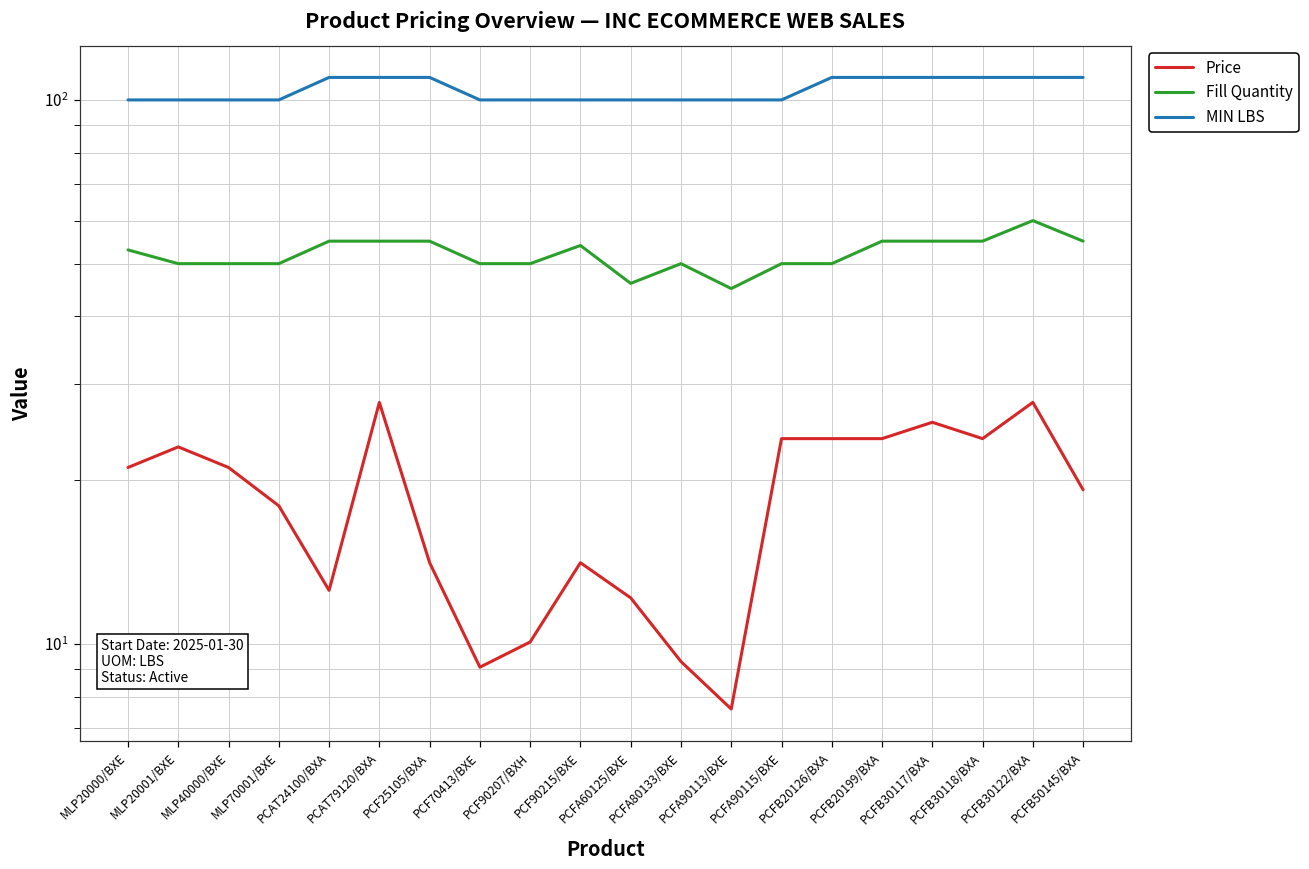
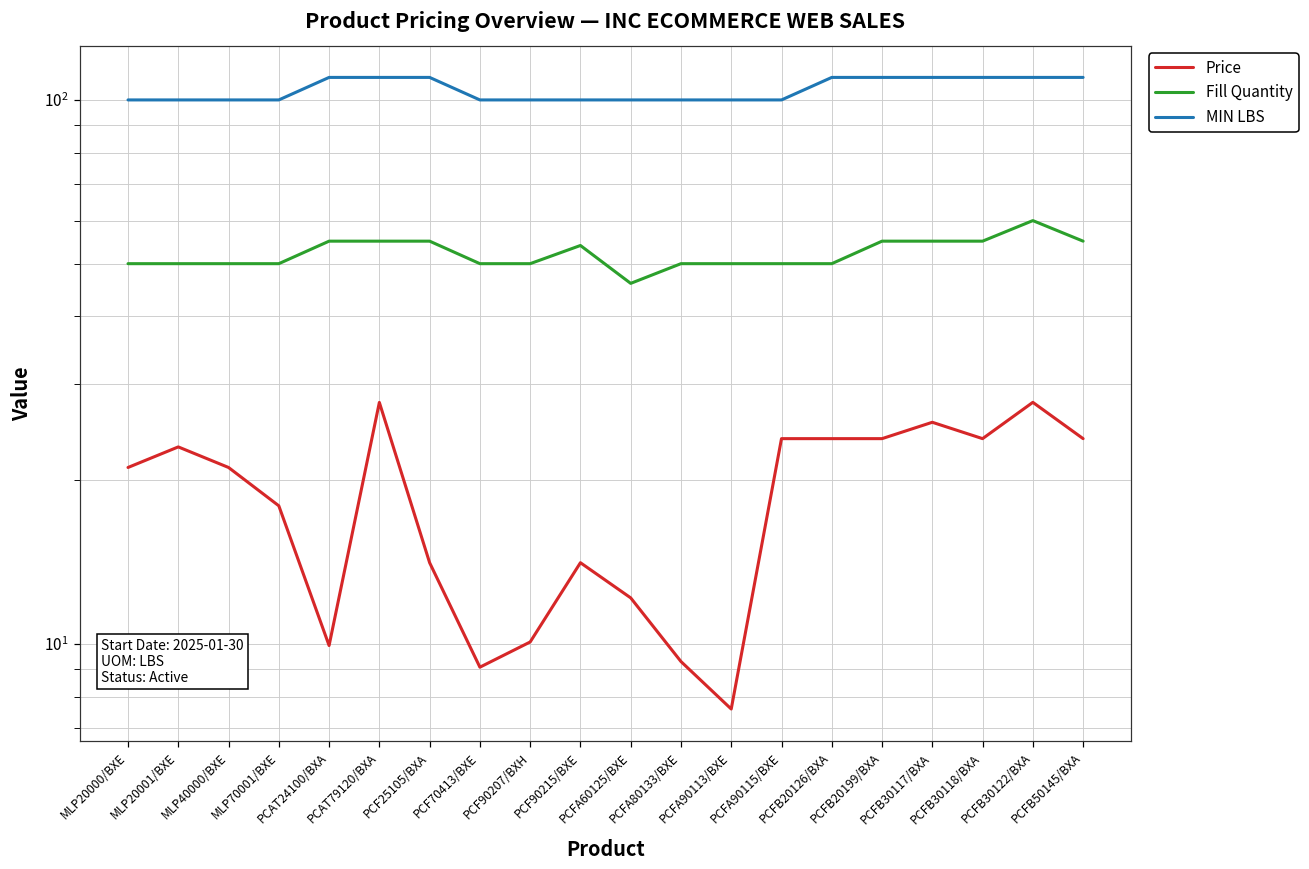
Fill Quantity, MLP20000/BXE: 53 -> 50
Price, PCAT24100/BXA: 12.5 -> 9.9
Fill Quantity, PCFA90113/BXE: 45 -> 50
Price, PCFB50145/BXA: 19.2 -> 24
